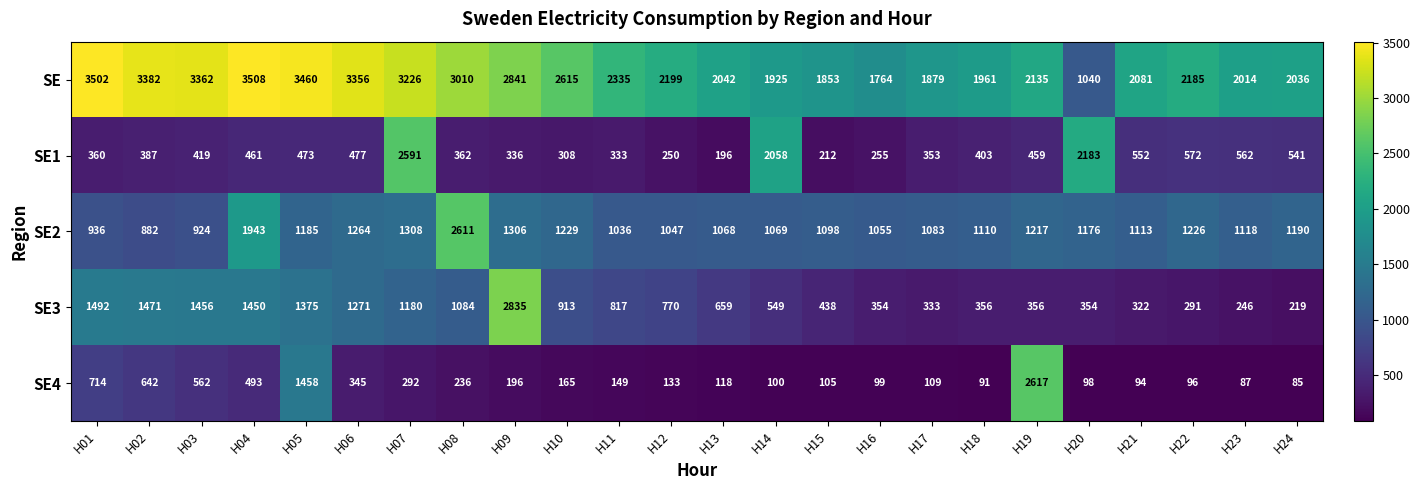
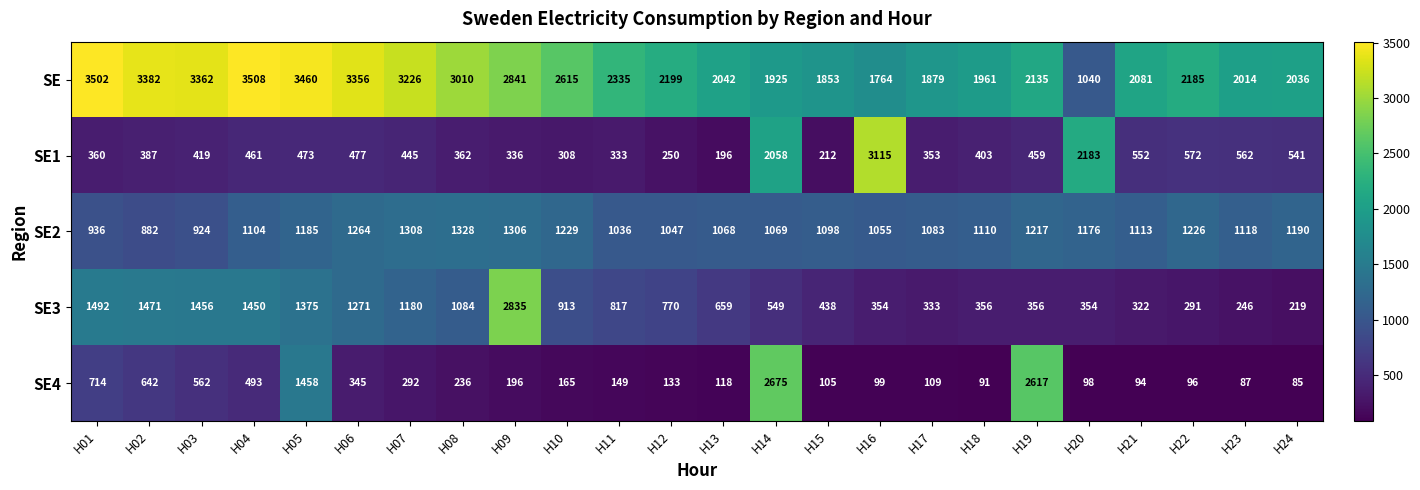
SE1, H07: 2591 -> 445
SE1, H16: 255 -> 3115
SE2, H04: 1943 -> 1104
SE2, H08: 2611 -> 1328
SE4, H14: 100 -> 2675
